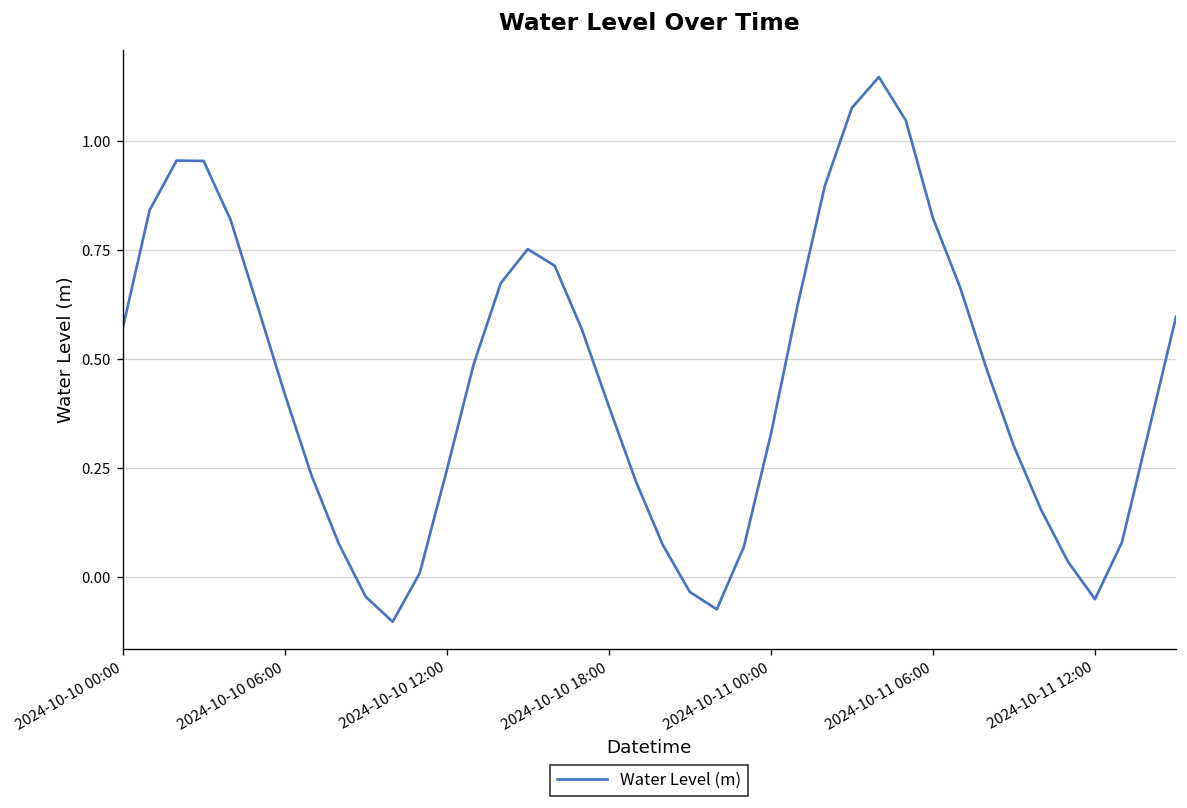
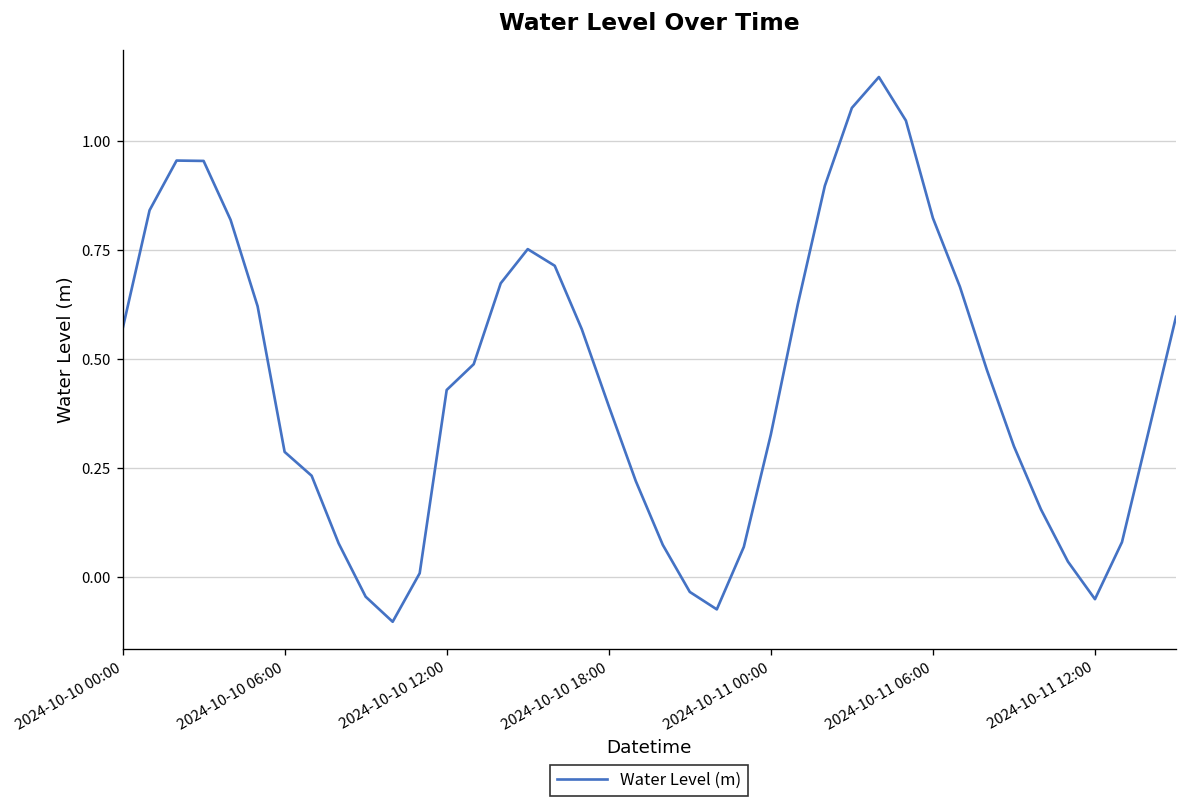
2024-10-10 06:00: 0.42 -> 0.29
2024-10-10 12:00: 0.24 -> 0.43
